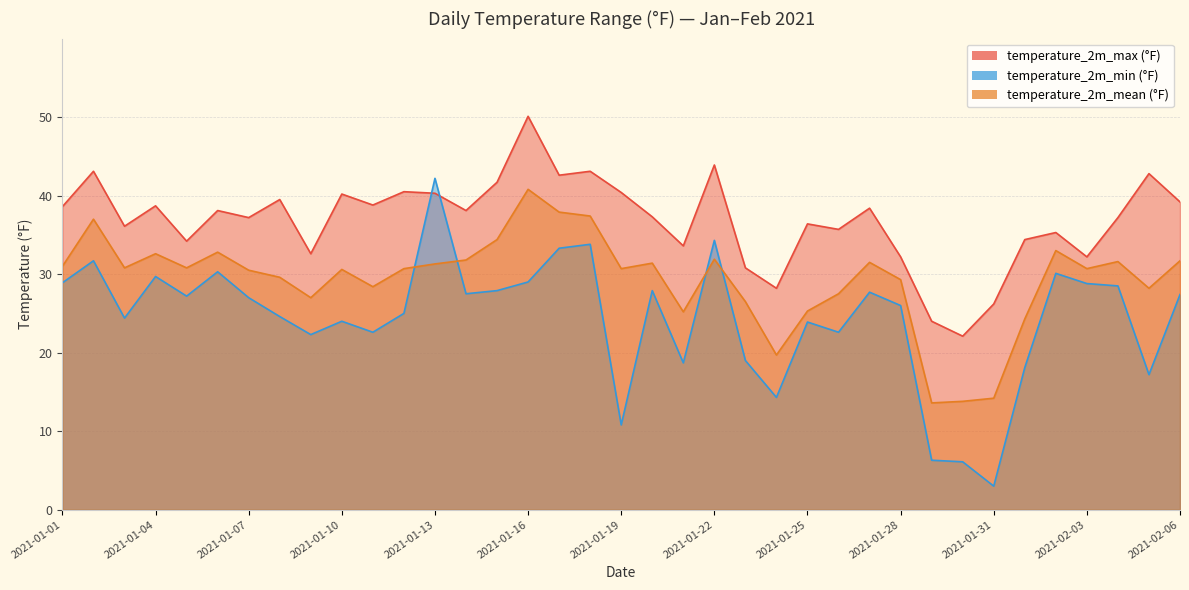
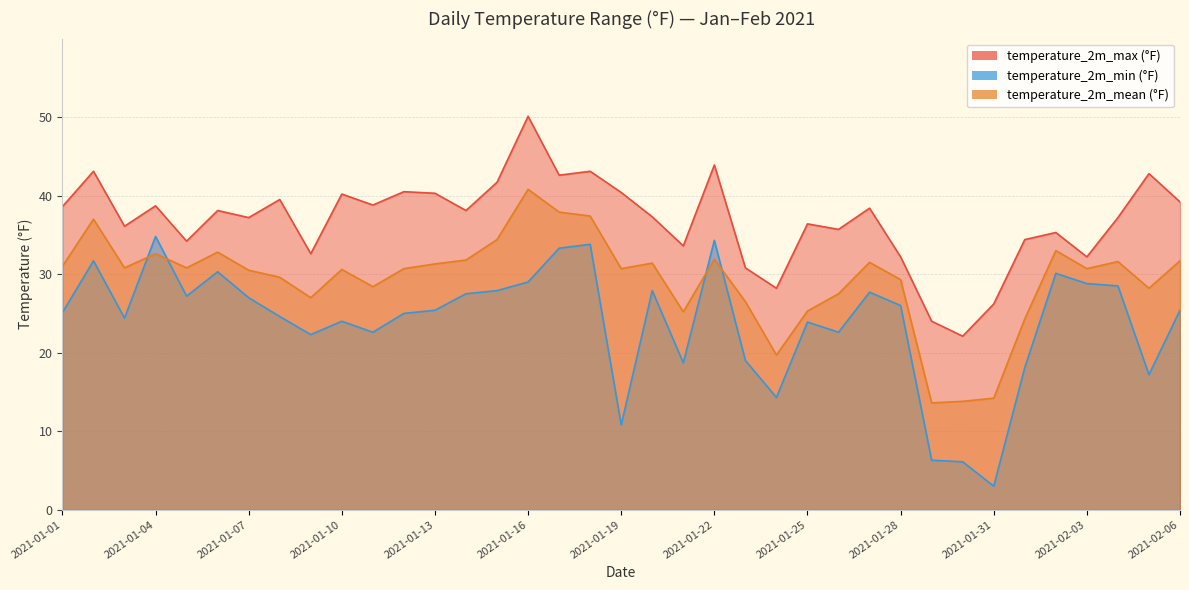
temperature_2m_min (°F), 2021-01-01: 29 -> 25
temperature_2m_min (°F), 2021-01-04: 30 -> 35
temperature_2m_min (°F), 2021-01-13: 42 -> 25
temperature_2m_min (°F), 2021-02-06: 27 -> 25
